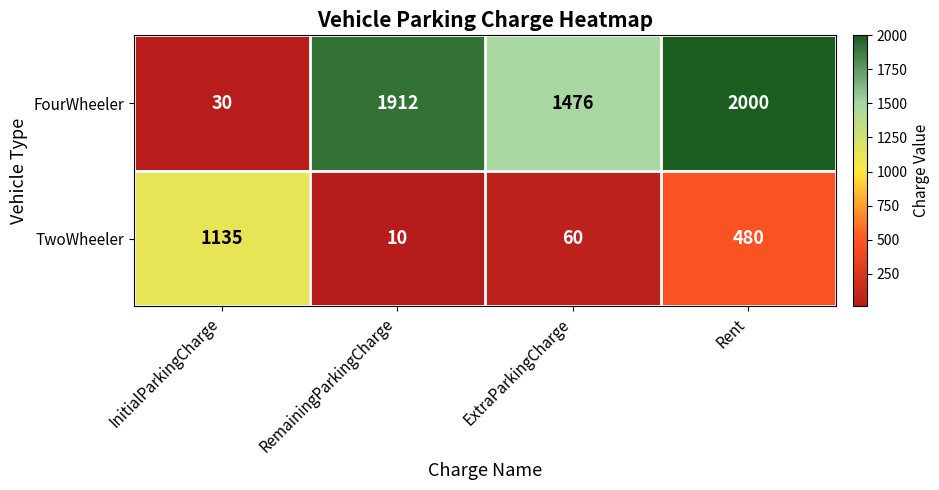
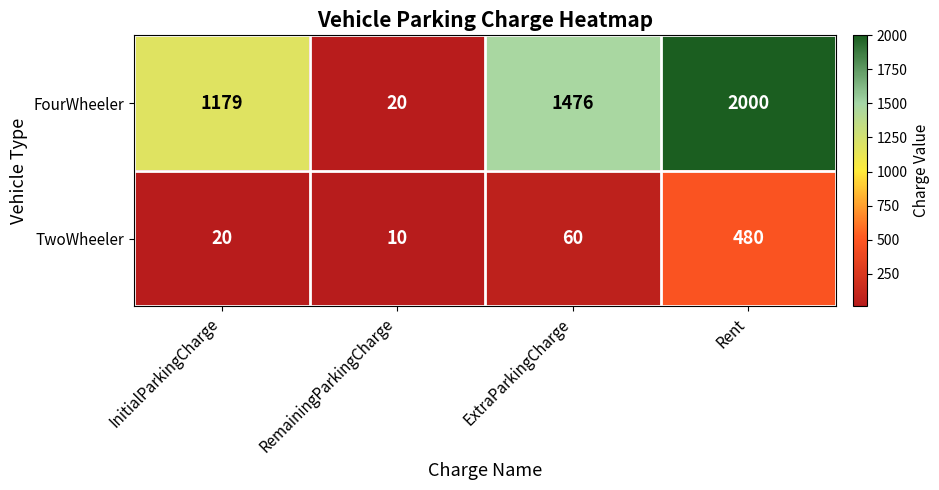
FourWheeler, InitialParkingCharge: 30 -> 1179
FourWheeler, RemainingParkingCharge: 1912 -> 20
TwoWheeler, InitialParkingCharge: 1135 -> 20
